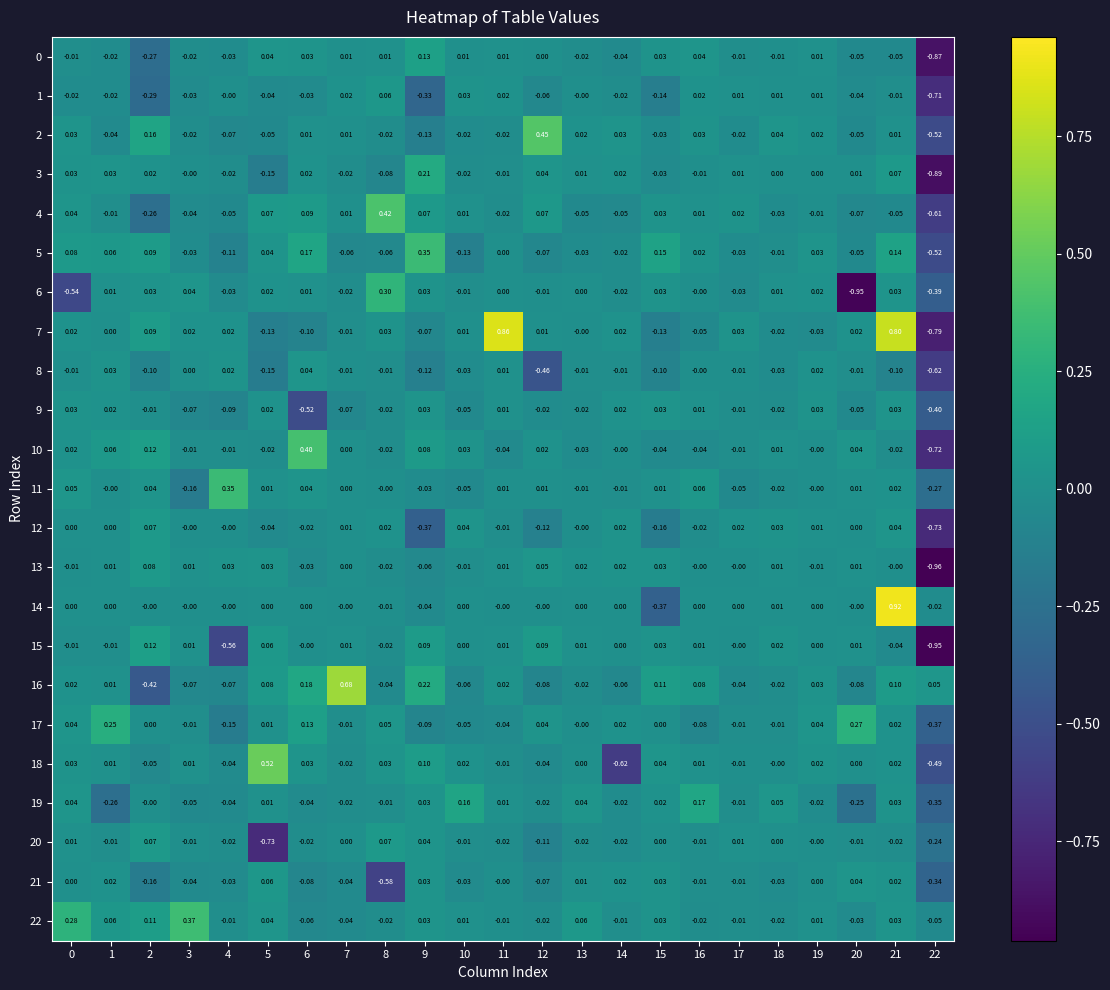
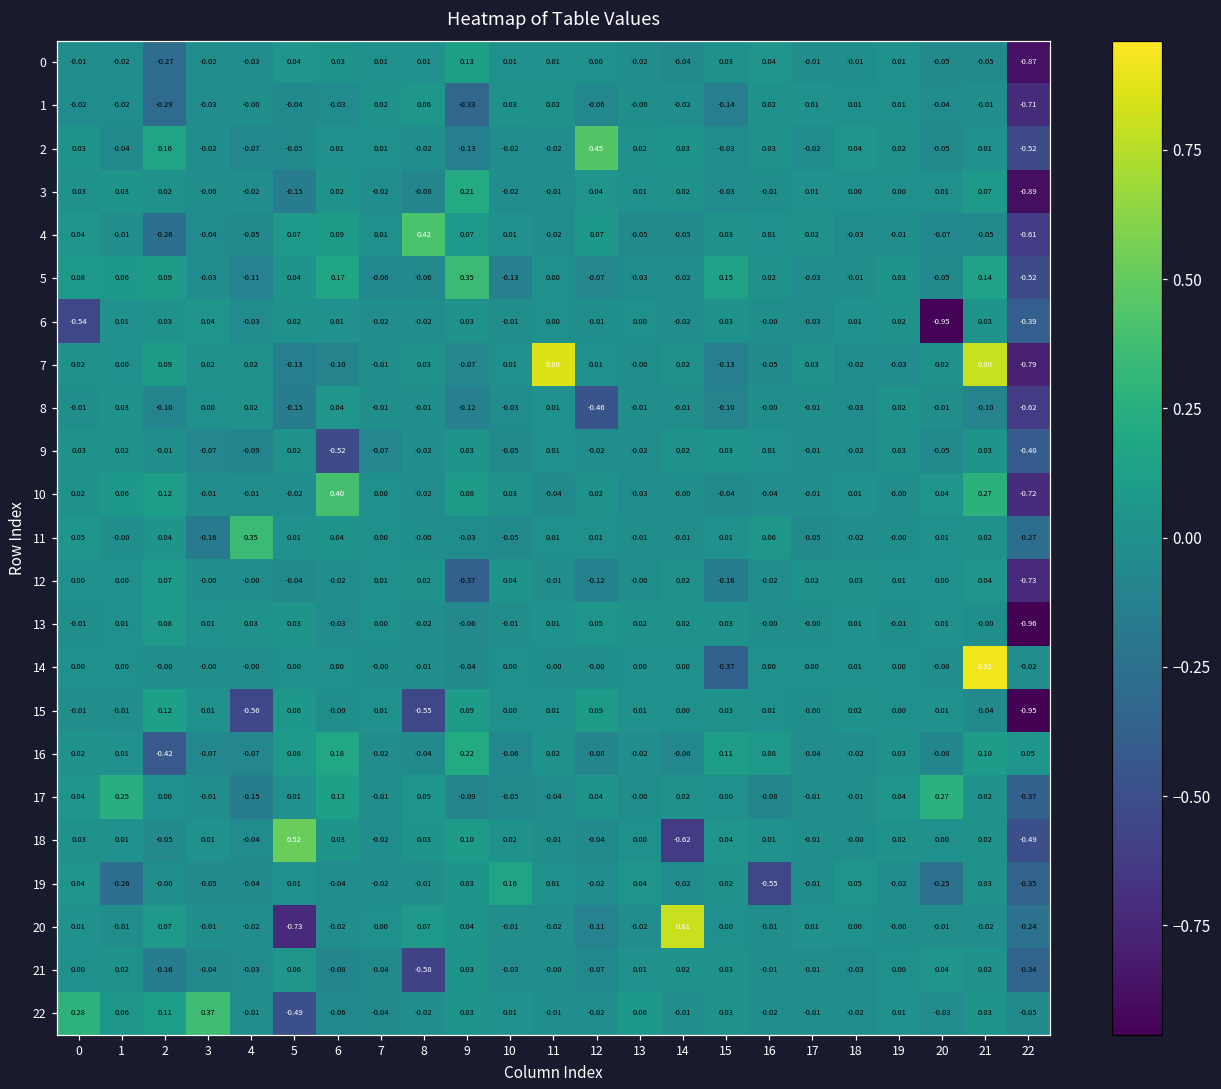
6, 8: 0.30 -> -0.02
10, 21: -0.02 -> 0.27
15, 8: -0.02 -> -0.55
16, 7: 0.68 -> -0.02
19, 16: 0.17 -> -0.55
20, 14: -0.02 -> 0.81
22, 5: 0.04 -> -0.49
